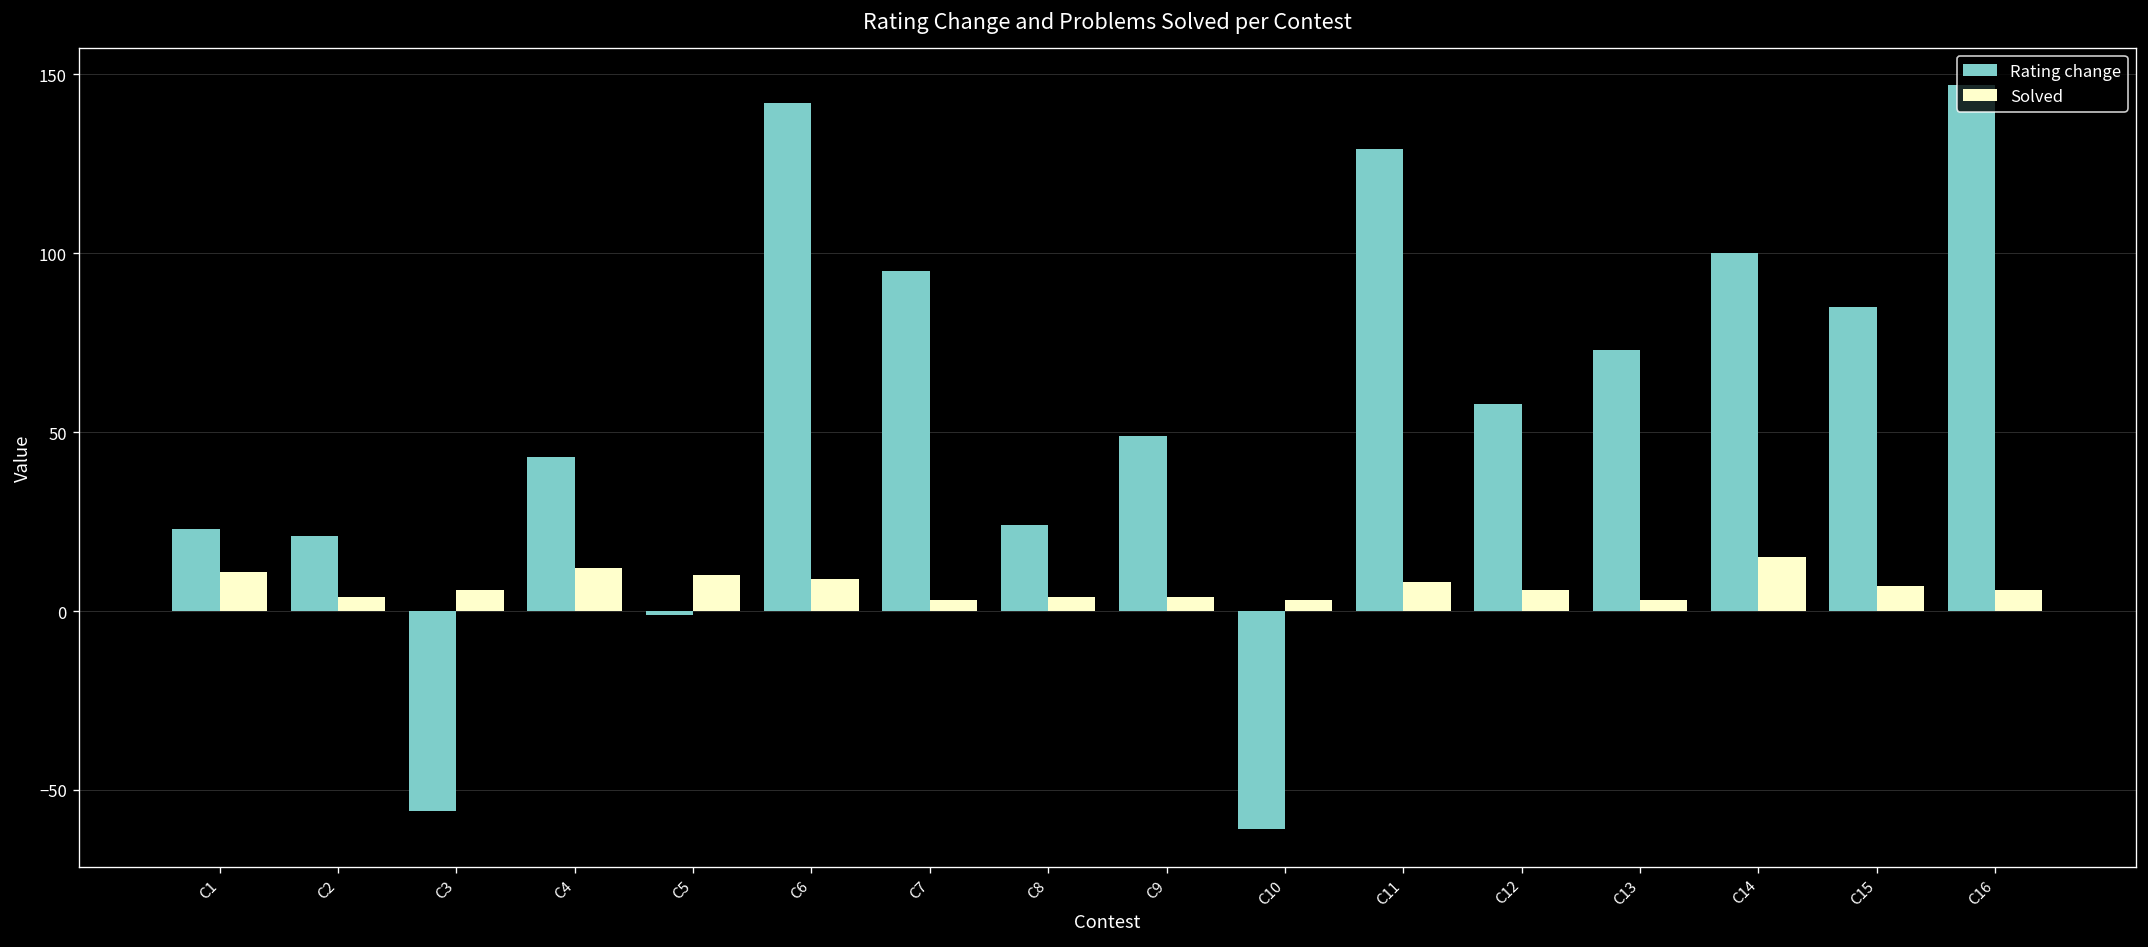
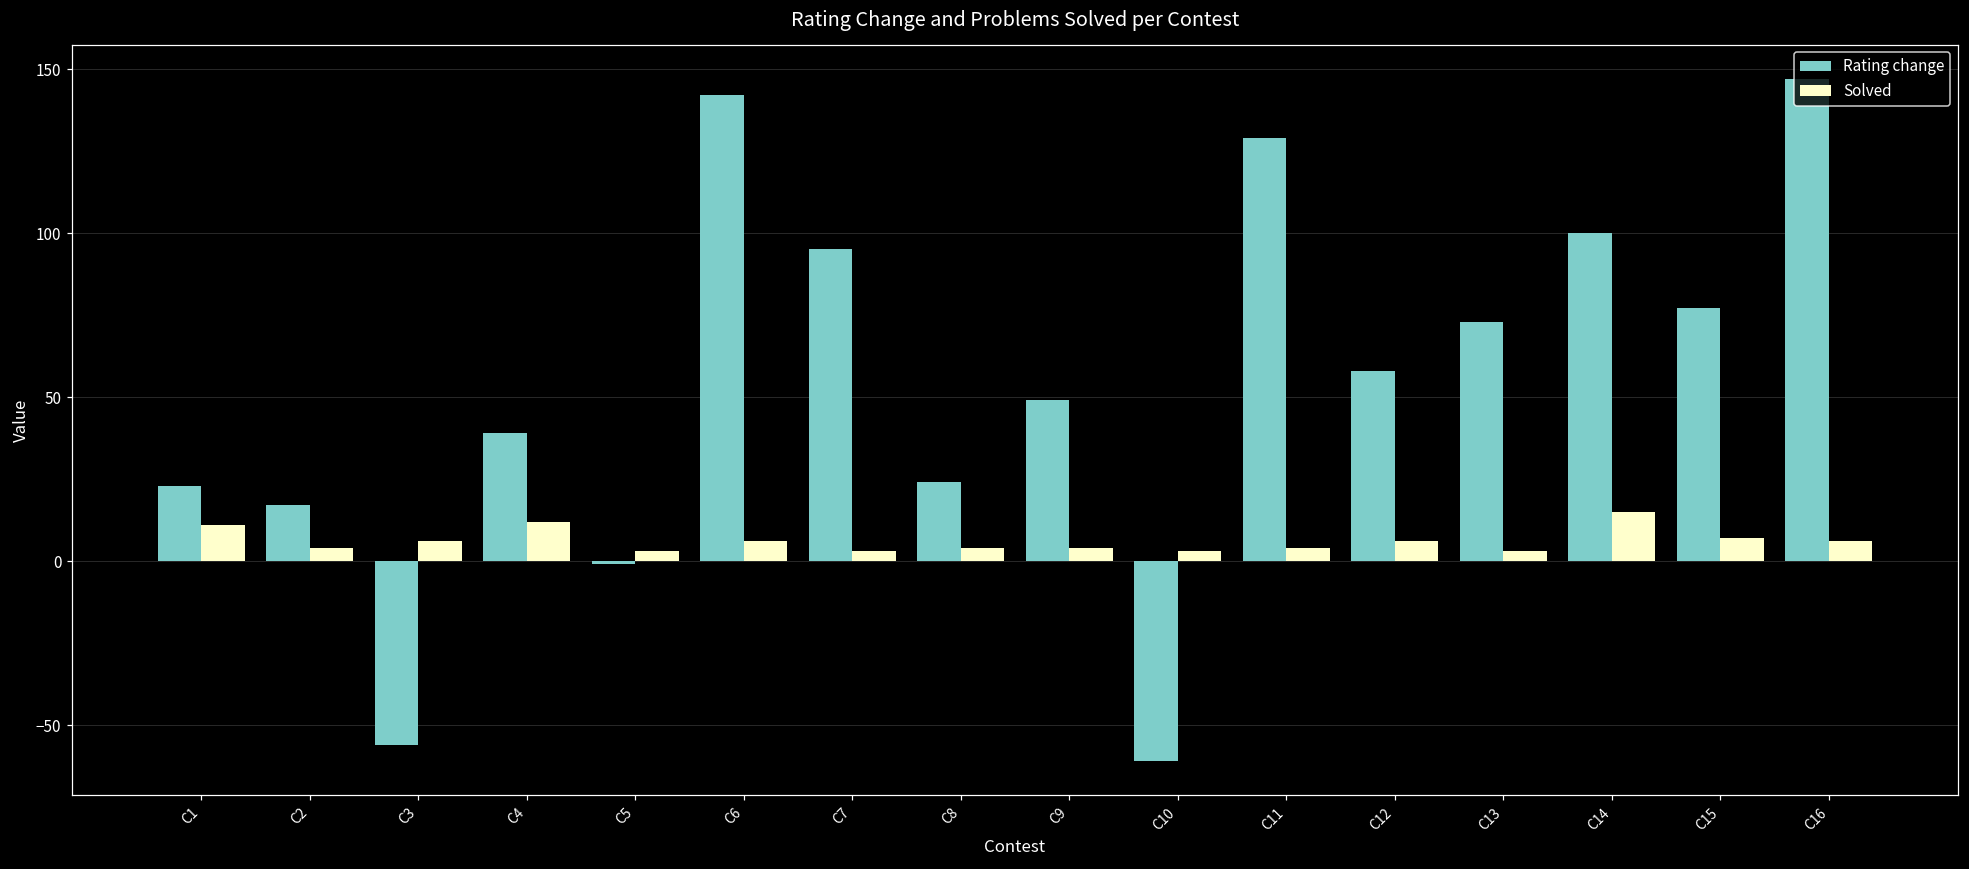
Rating change, C2: 21 -> 17
Rating change, C4: 43 -> 39
Solved, C5: 10 -> 3
Solved, C6: 9 -> 6
Solved, C11: 8 -> 4
Rating change, C15: 85 -> 77
